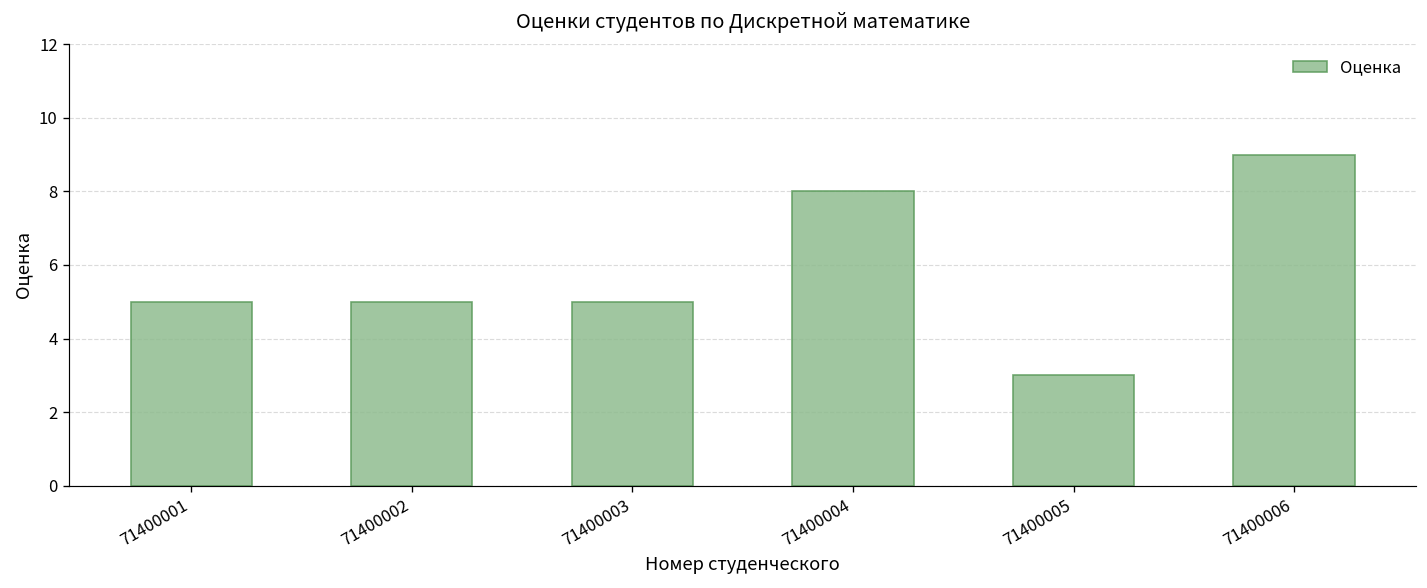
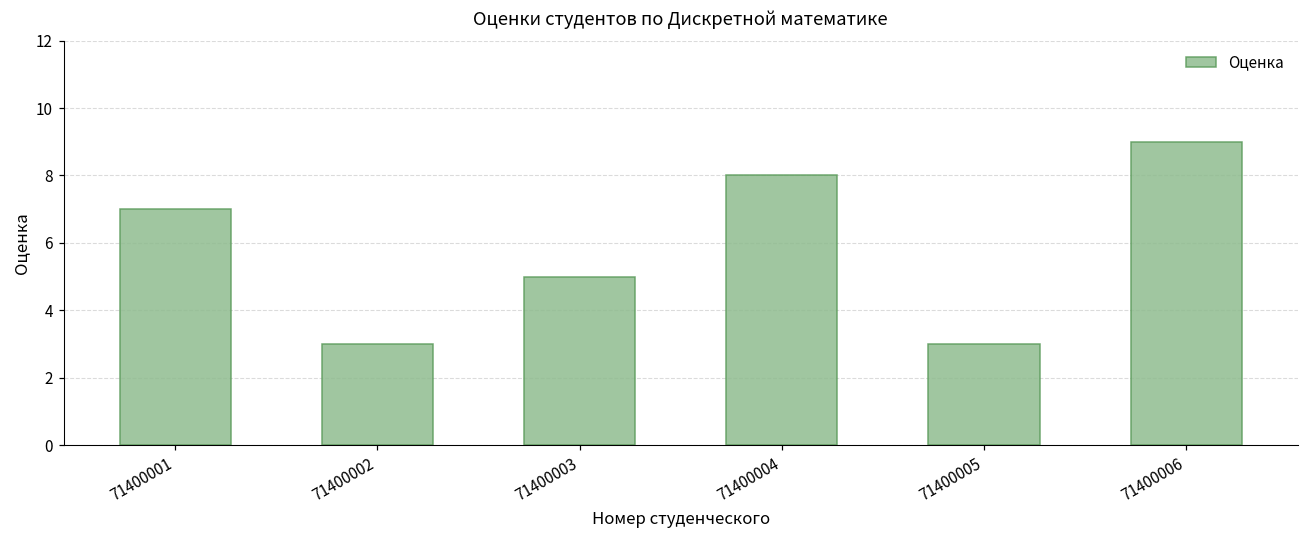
71400001: 5 -> 7
71400002: 5 -> 3
